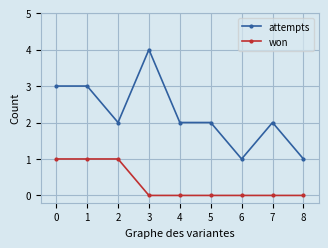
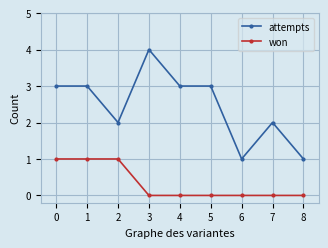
attempts, 4: 2 -> 3
attempts, 5: 2 -> 3
